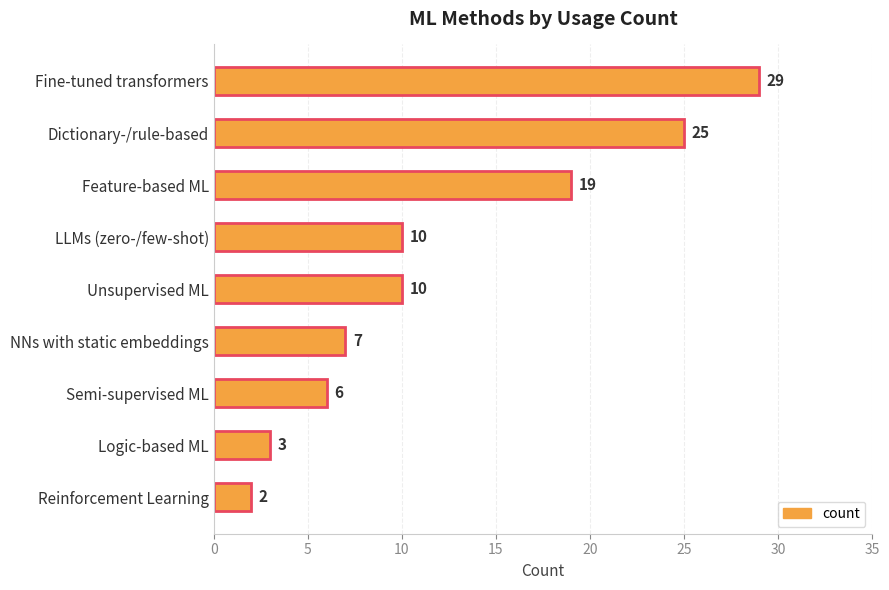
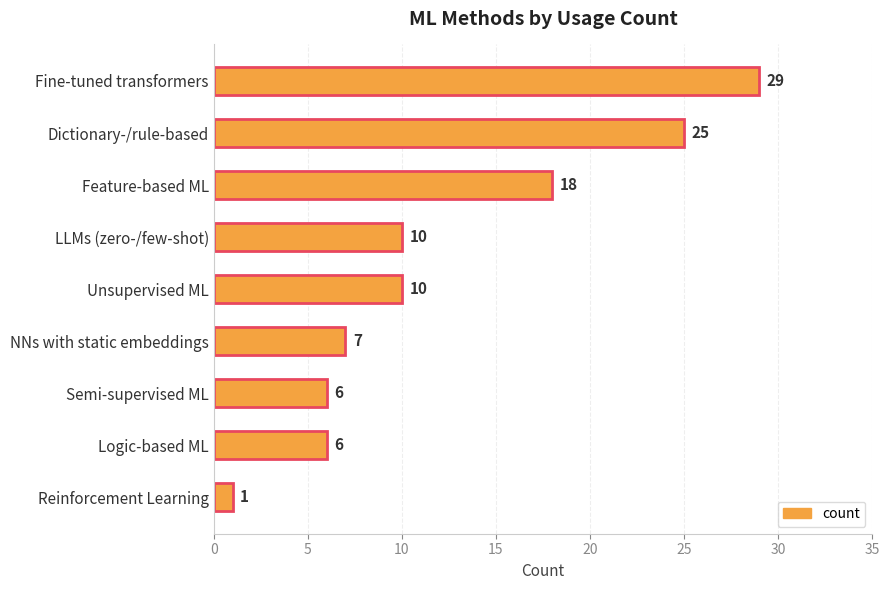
Feature-based ML: 19 -> 18
Logic-based ML: 3 -> 6
Reinforcement Learning: 2 -> 1
